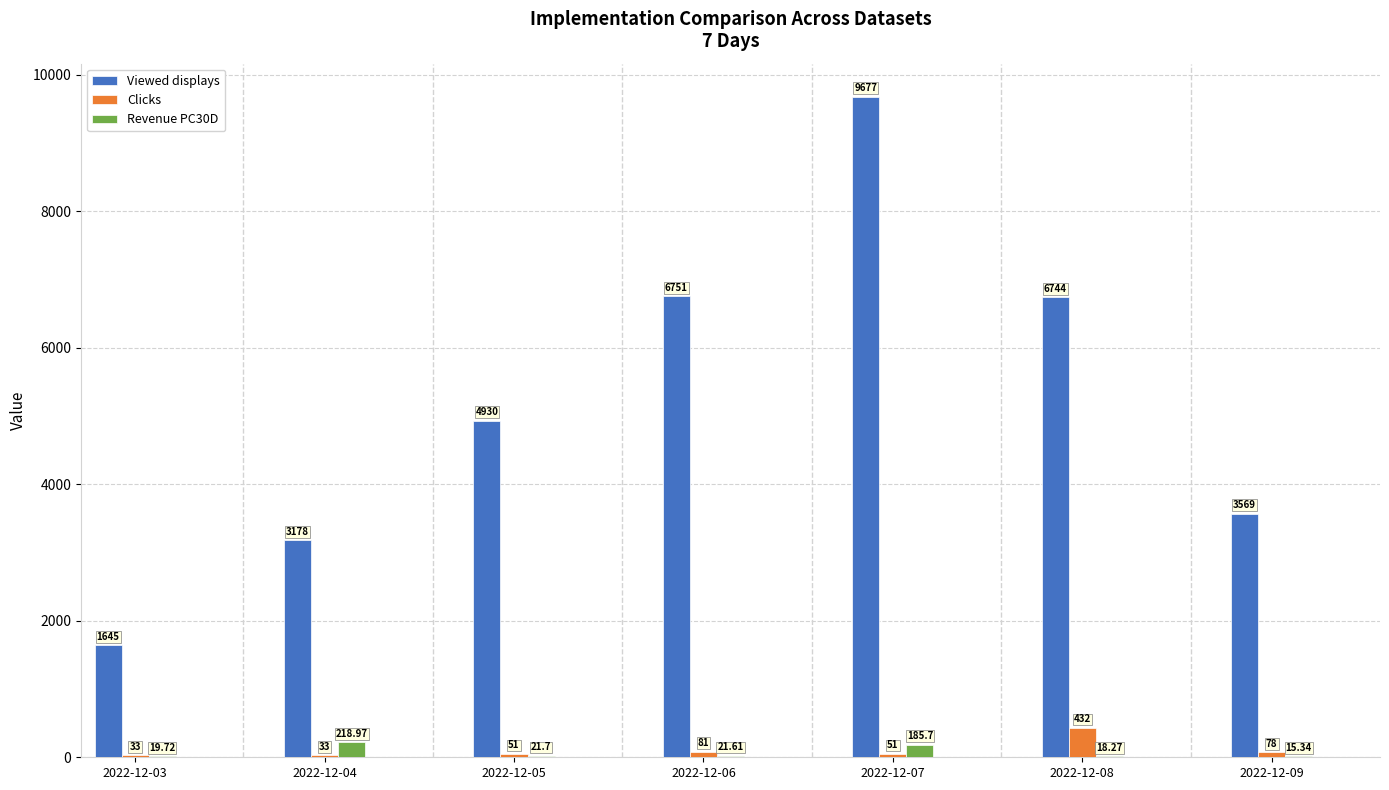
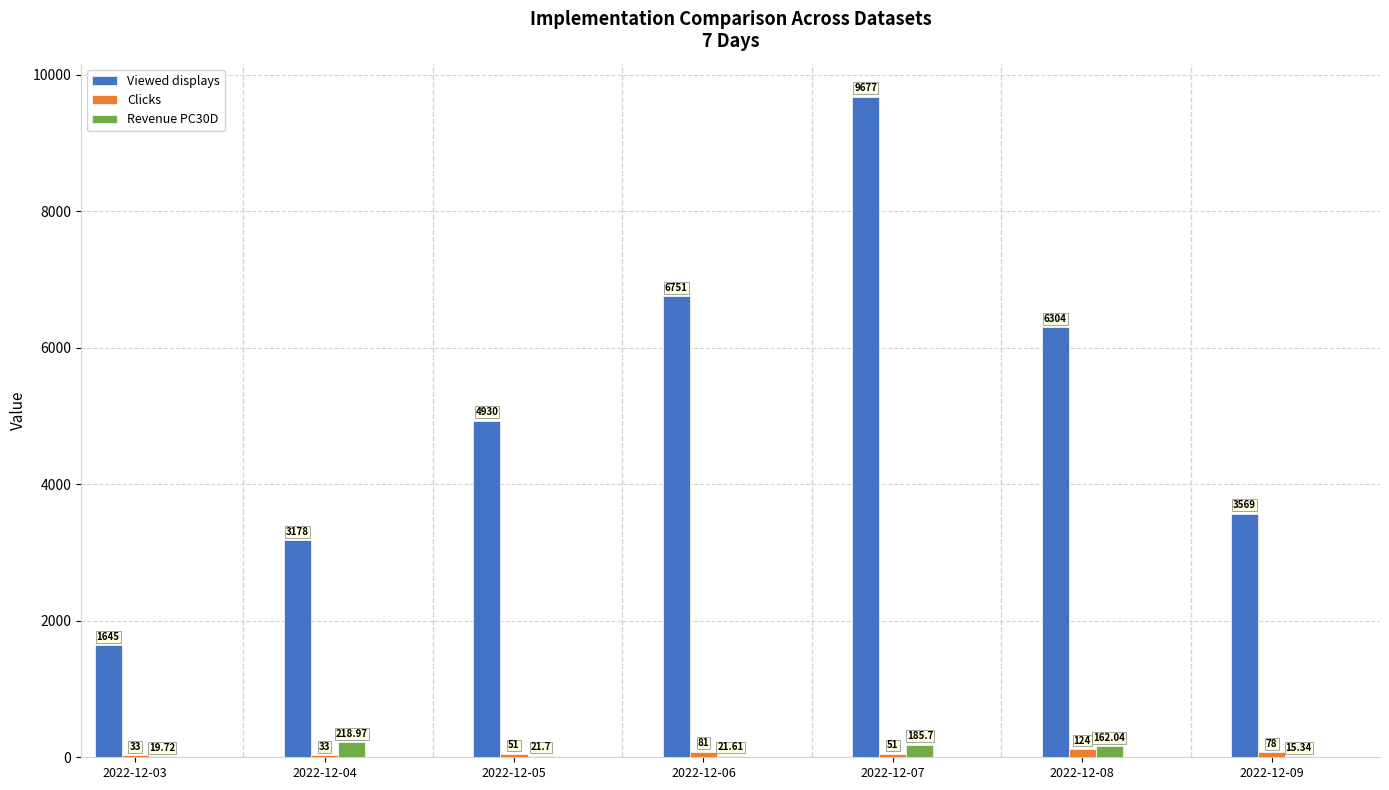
Viewed displays, 2022-12-08: 6744 -> 6304
Clicks, 2022-12-08: 432 -> 124
Revenue PC30D, 2022-12-08: 18.27 -> 162.04
